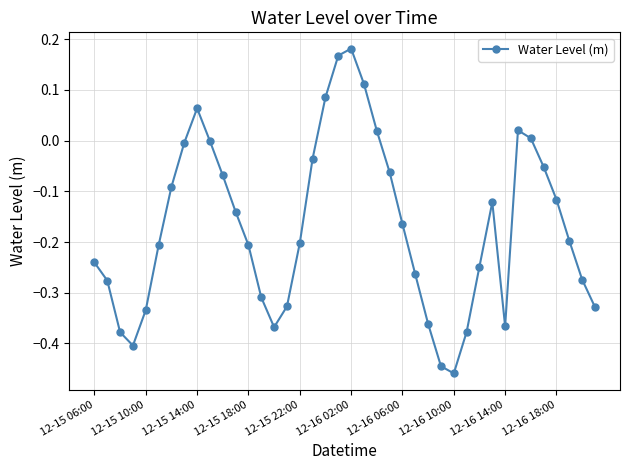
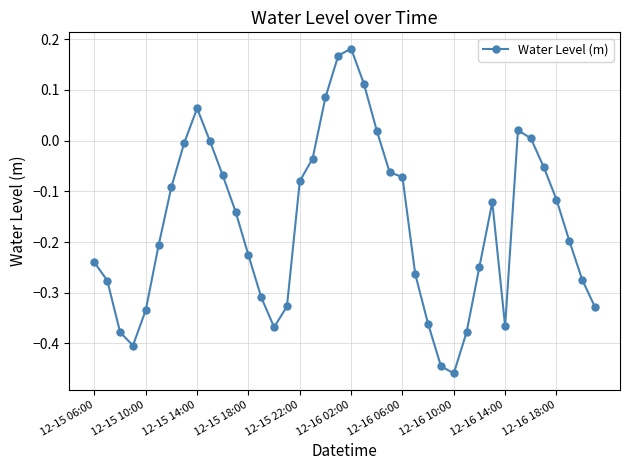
12-15 18:00: -0.21 -> -0.23
12-15 22:00: -0.20 -> -0.08
12-16 06:00: -0.16 -> -0.07
